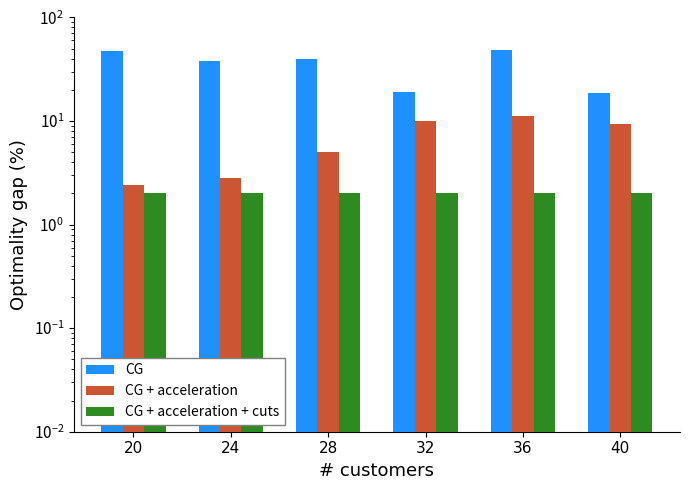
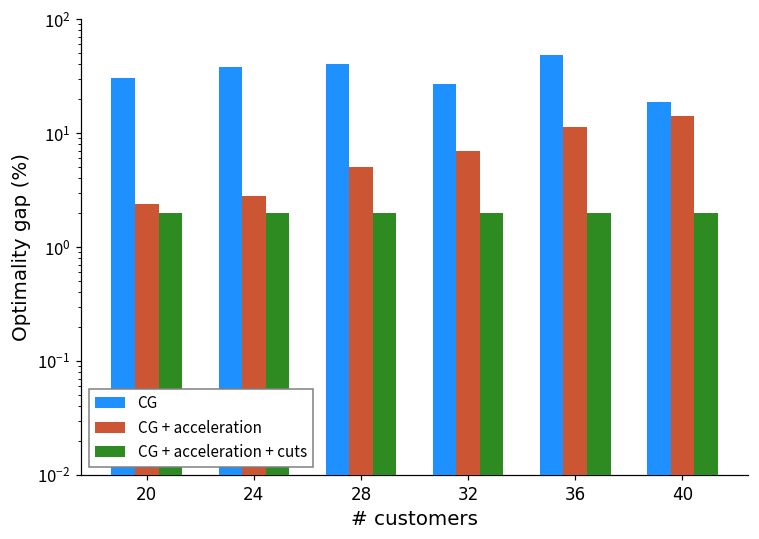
CG, 20: 50 -> 30
CG, 32: 19 -> 27
CG + acceleration, 32: 10 -> 7
CG + acceleration, 40: 9 -> 14
